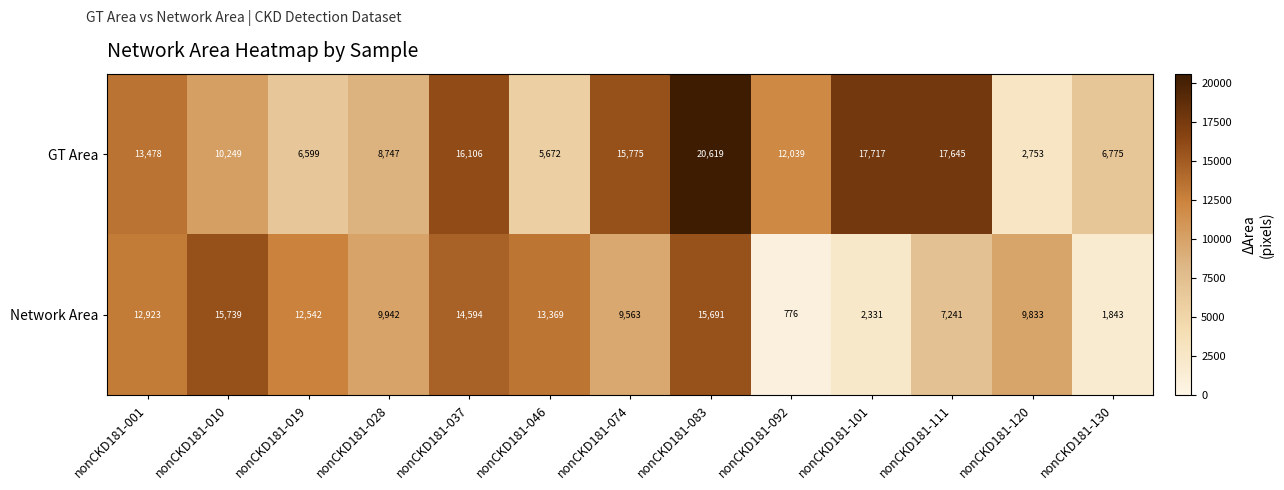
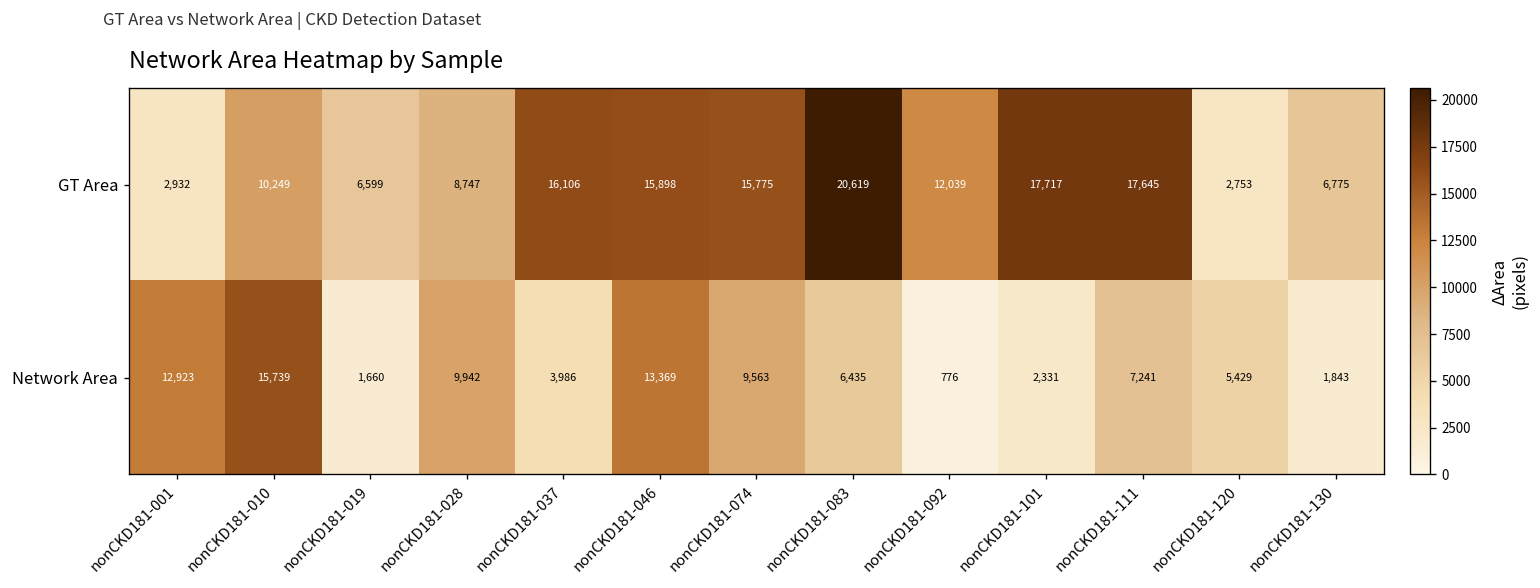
GT Area, nonCKD181-001: 13,478 -> 2,932
GT Area, nonCKD181-046: 5,672 -> 15,898
Network Area, nonCKD181-019: 12,542 -> 1,660
Network Area, nonCKD181-037: 14,594 -> 3,986
Network Area, nonCKD181-083: 15,691 -> 6,435
Network Area, nonCKD181-120: 9,833 -> 5,429
